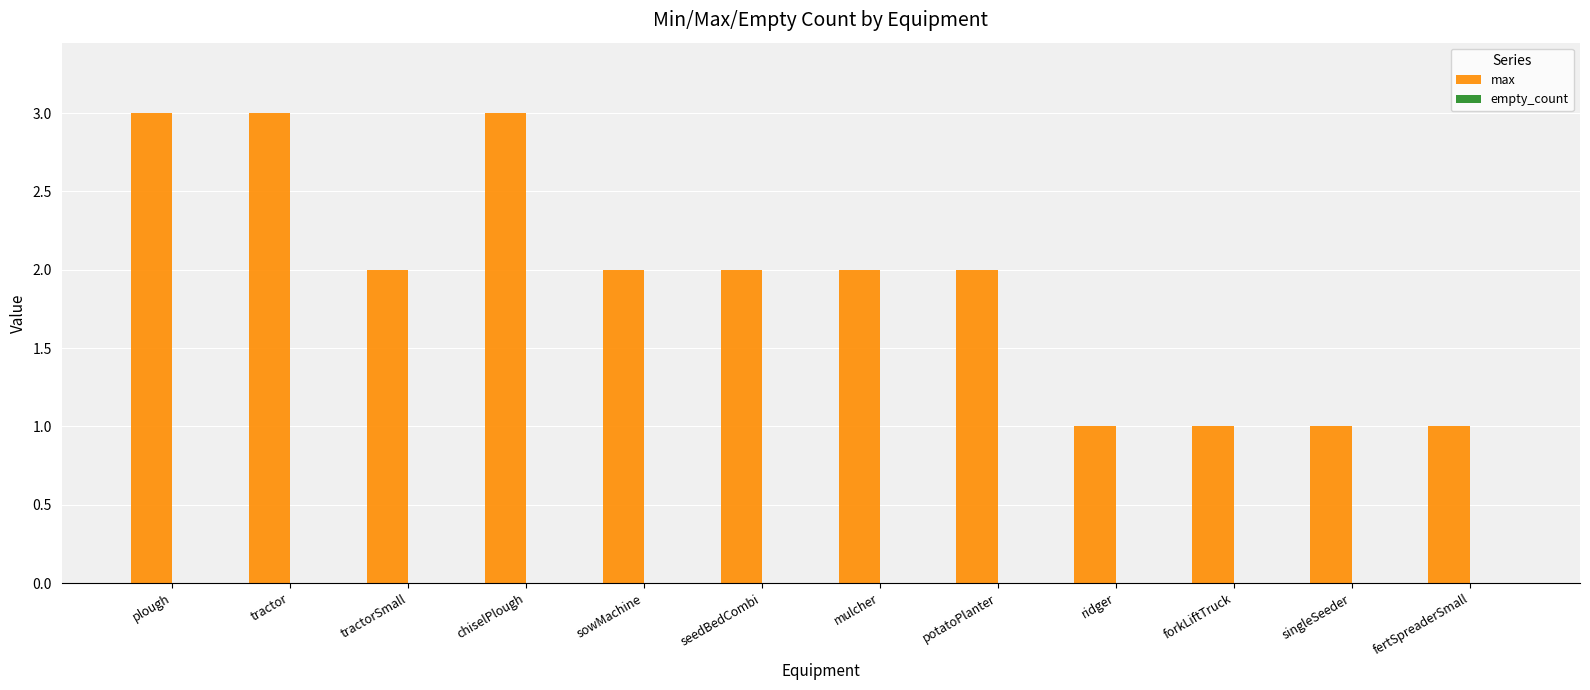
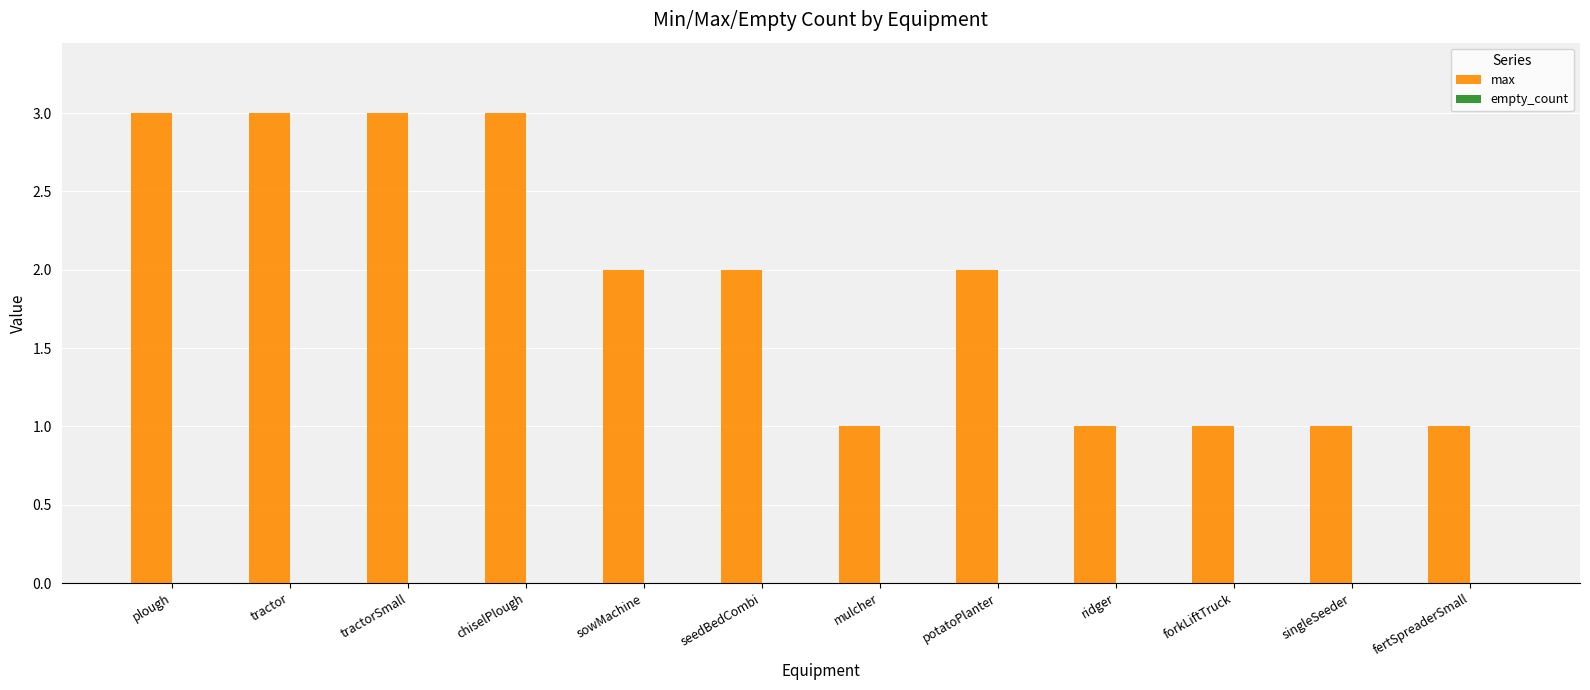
max, tractorSmall: 2 -> 3
max, mulcher: 2 -> 1
